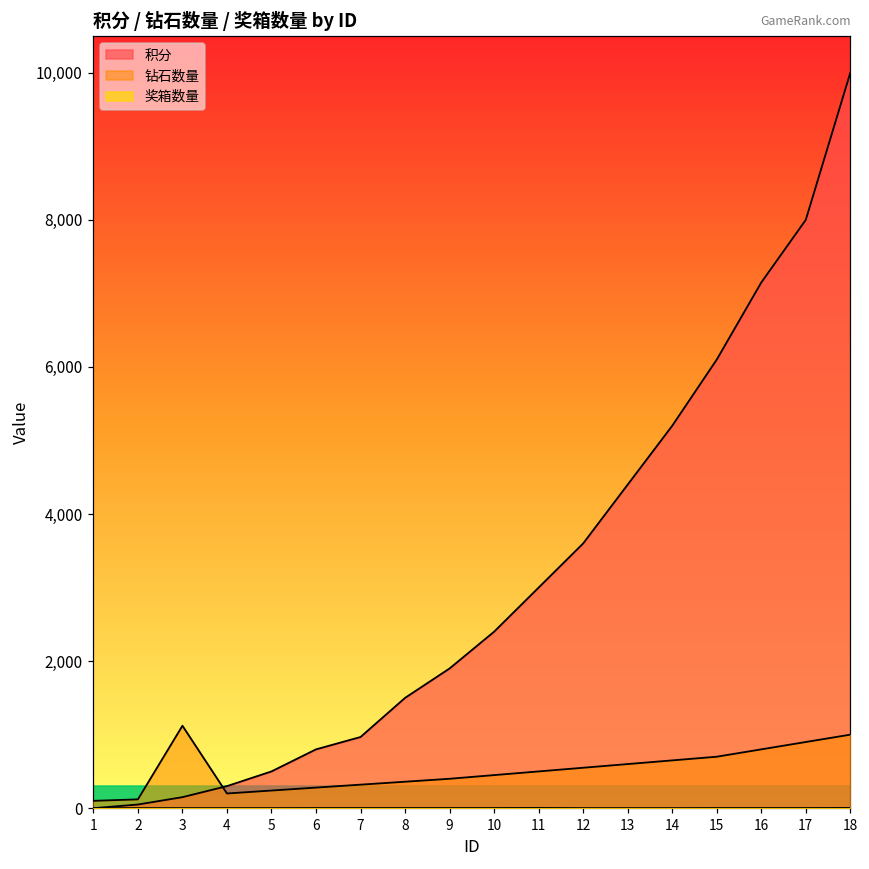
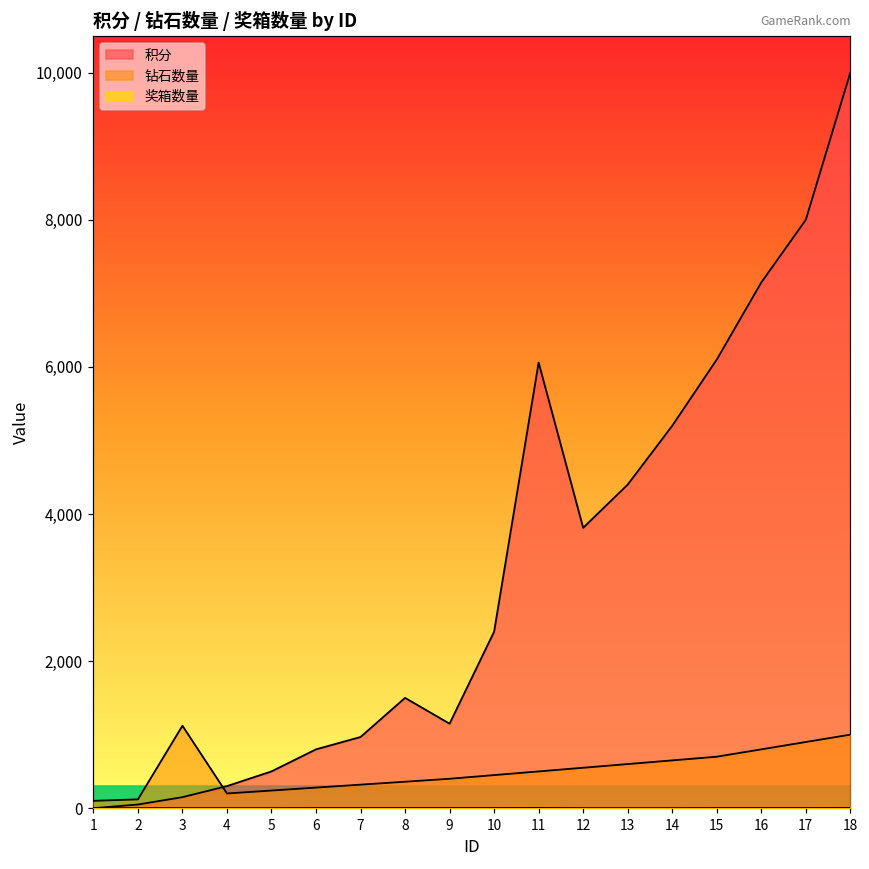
积分, 9: 1,900 -> 1,100
积分, 11: 3,000 -> 6,100
积分, 12: 3,600 -> 3,800
